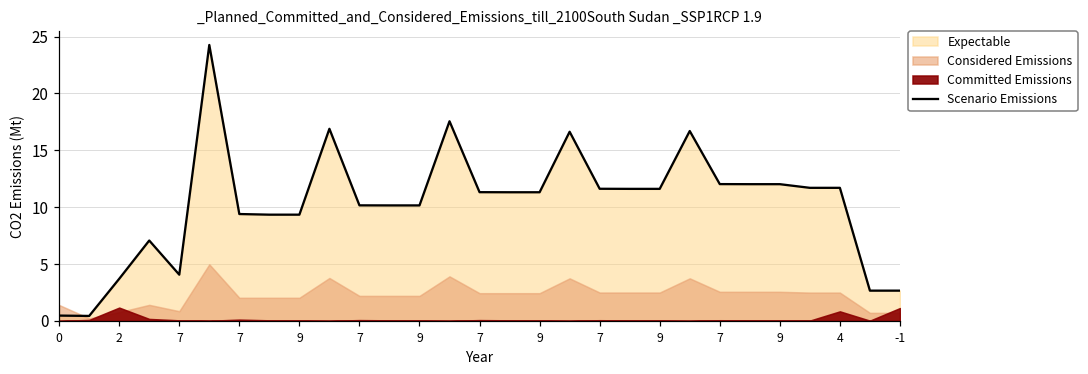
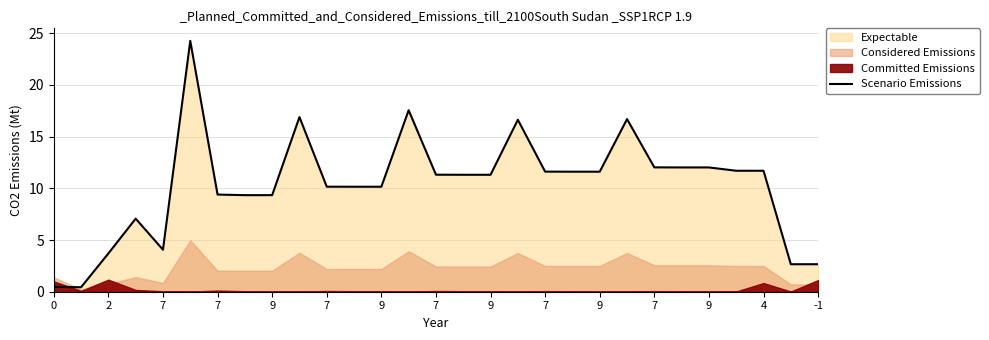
Committed Emissions, 0: 0 -> 1
